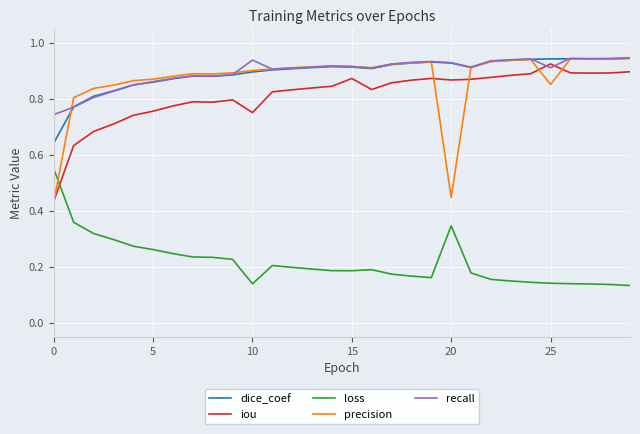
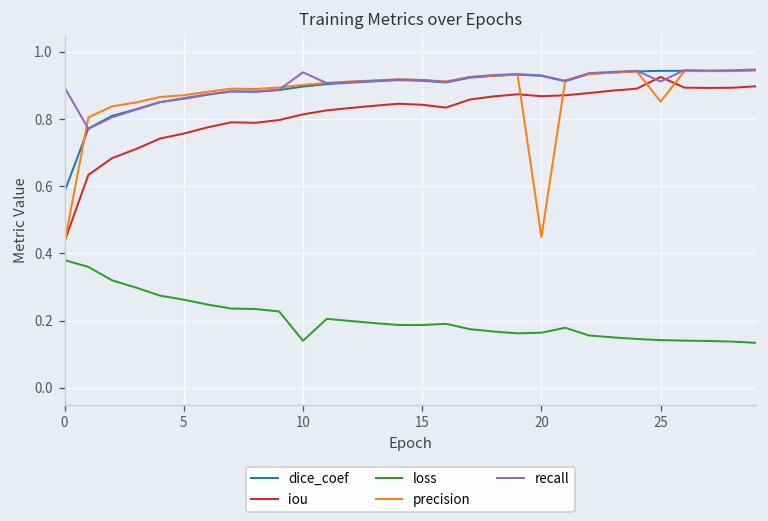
dice_coef, 0: 0.64 -> 0.58
loss, 0: 0.55 -> 0.38
recall, 0: 0.74 -> 0.89
iou, 10: 0.75 -> 0.81
iou, 15: 0.87 -> 0.84
loss, 20: 0.35 -> 0.16
